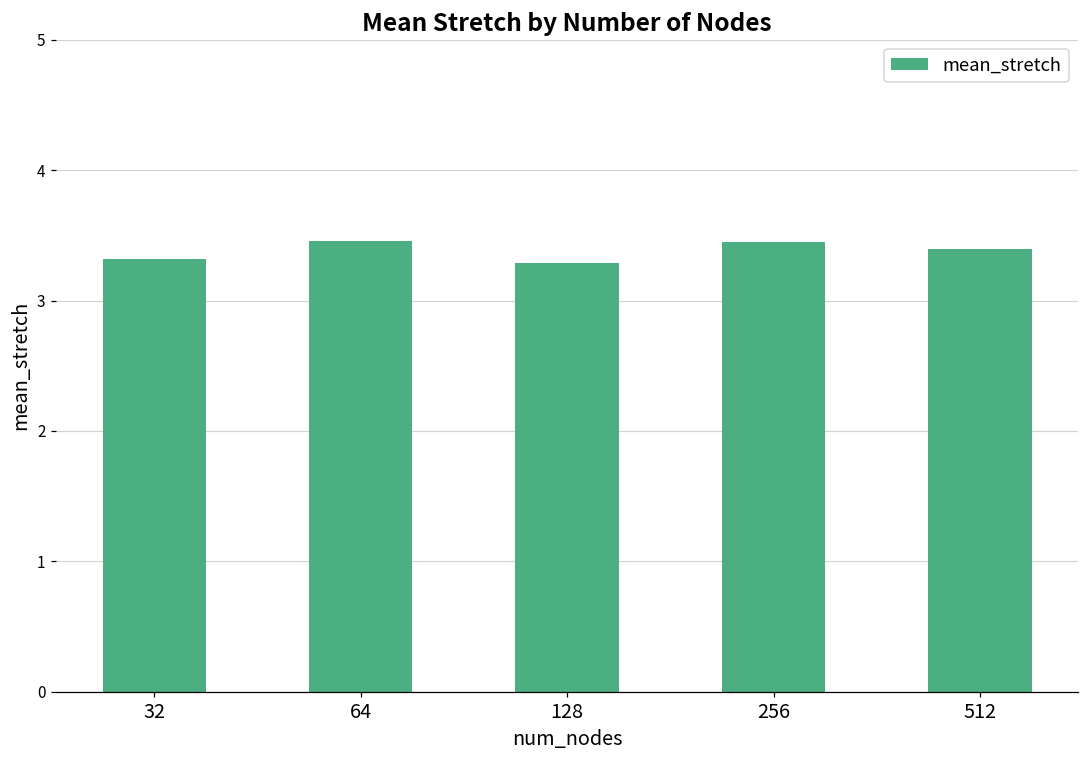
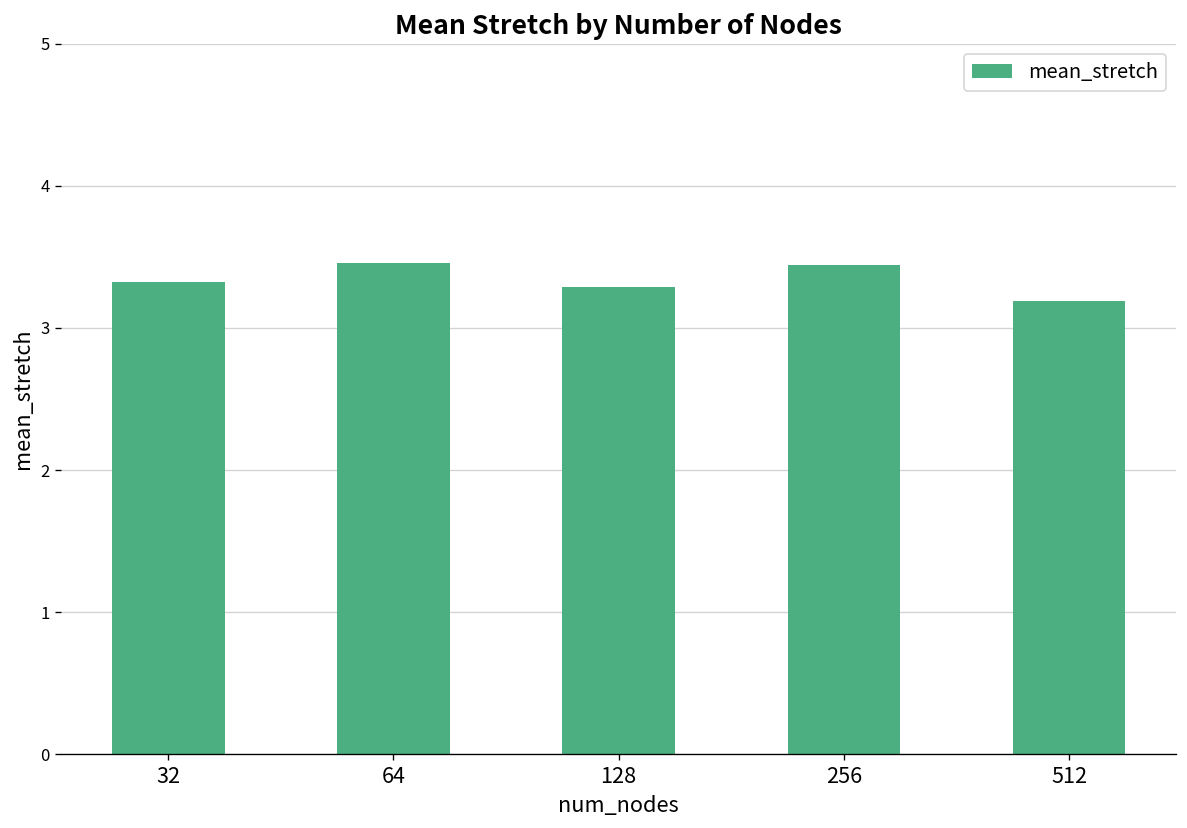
512: 3.39 -> 3.19
